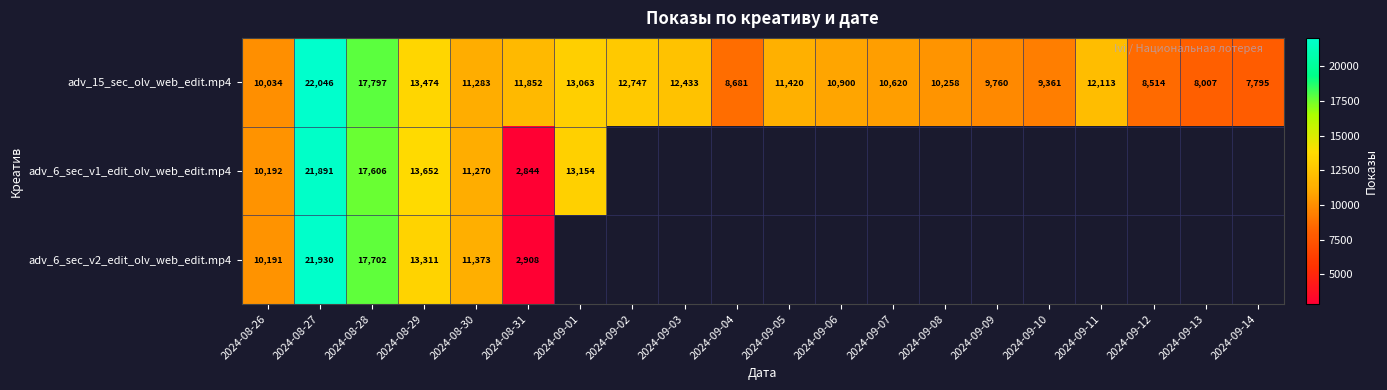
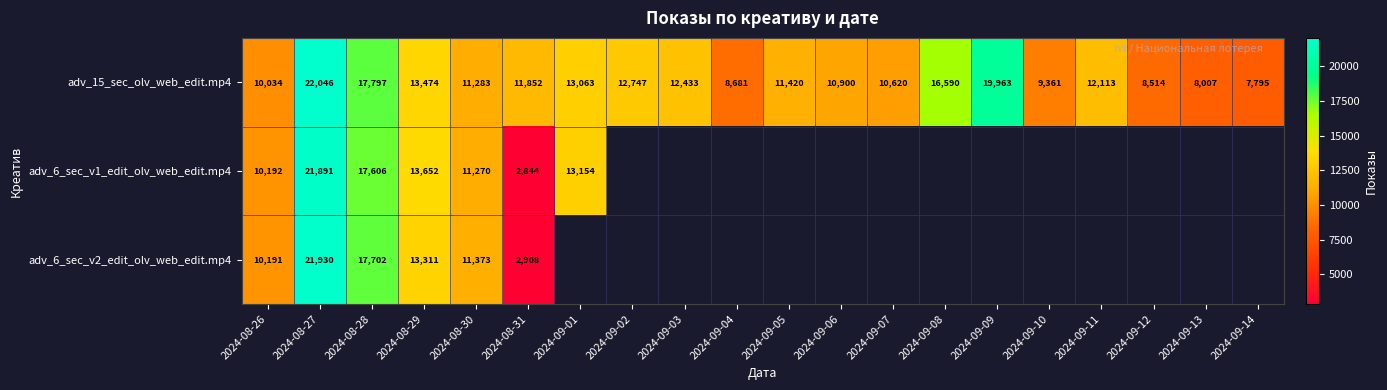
adv_15_sec_olv_web_edit.mp4, 2024-09-08: 10,258 -> 16,590
adv_15_sec_olv_web_edit.mp4, 2024-09-09: 9,760 -> 19,963
